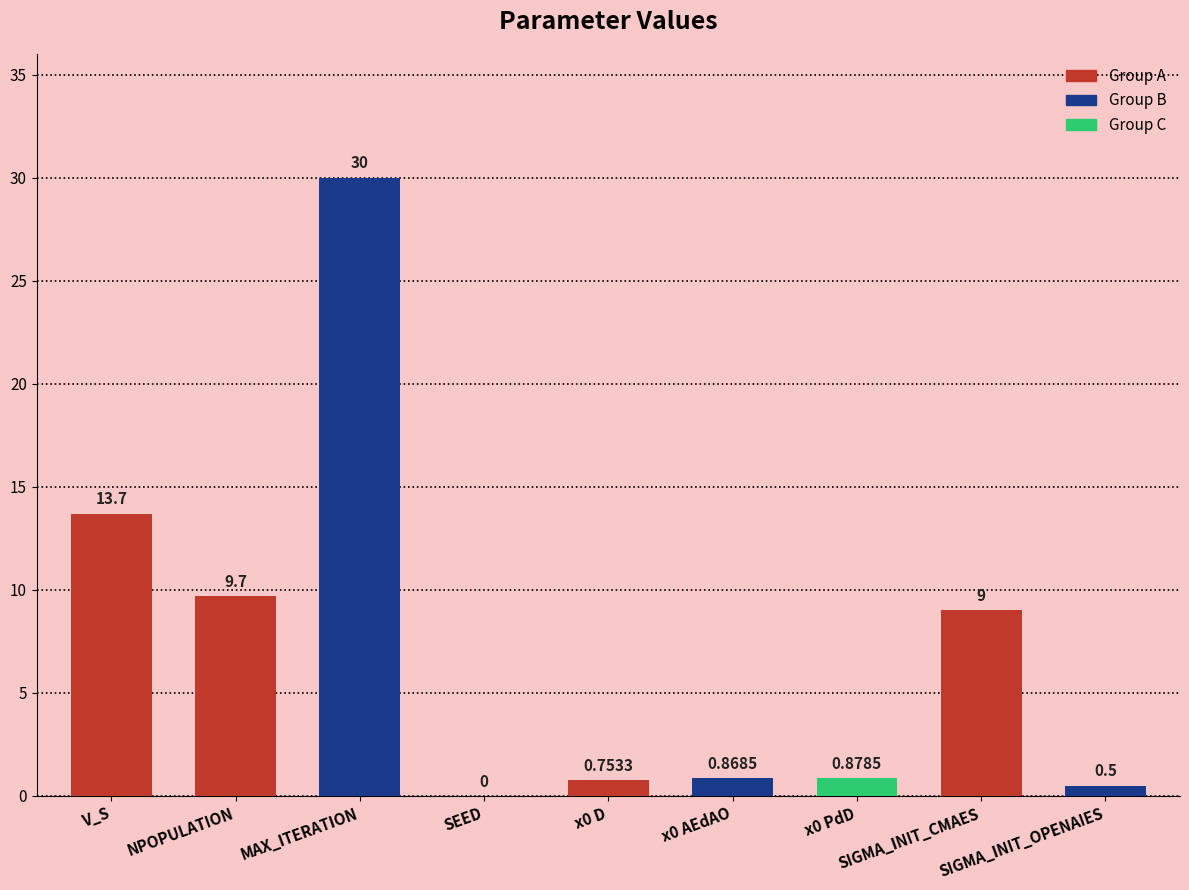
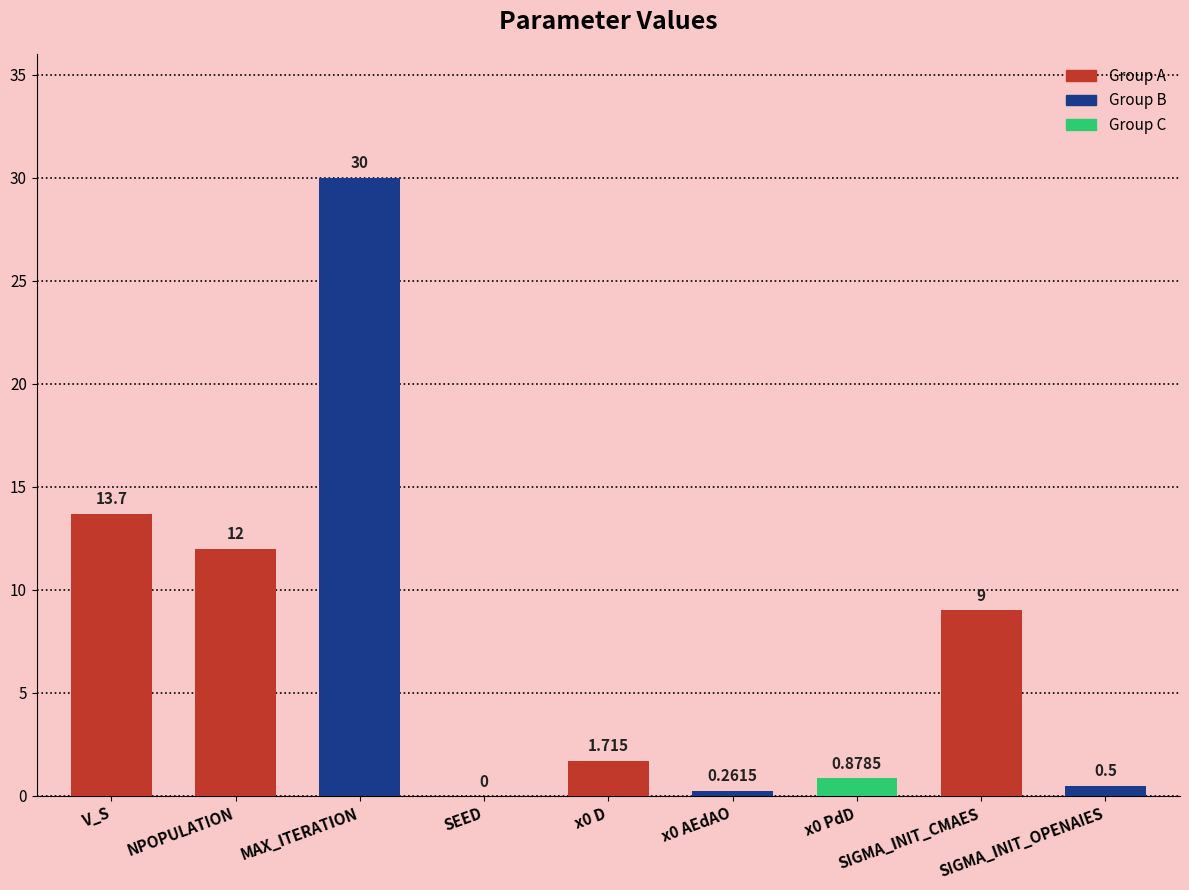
NPOPULATION: 9.7 -> 12
x0 D: 0.7533 -> 1.715
x0 AEdAO: 0.8685 -> 0.2615
